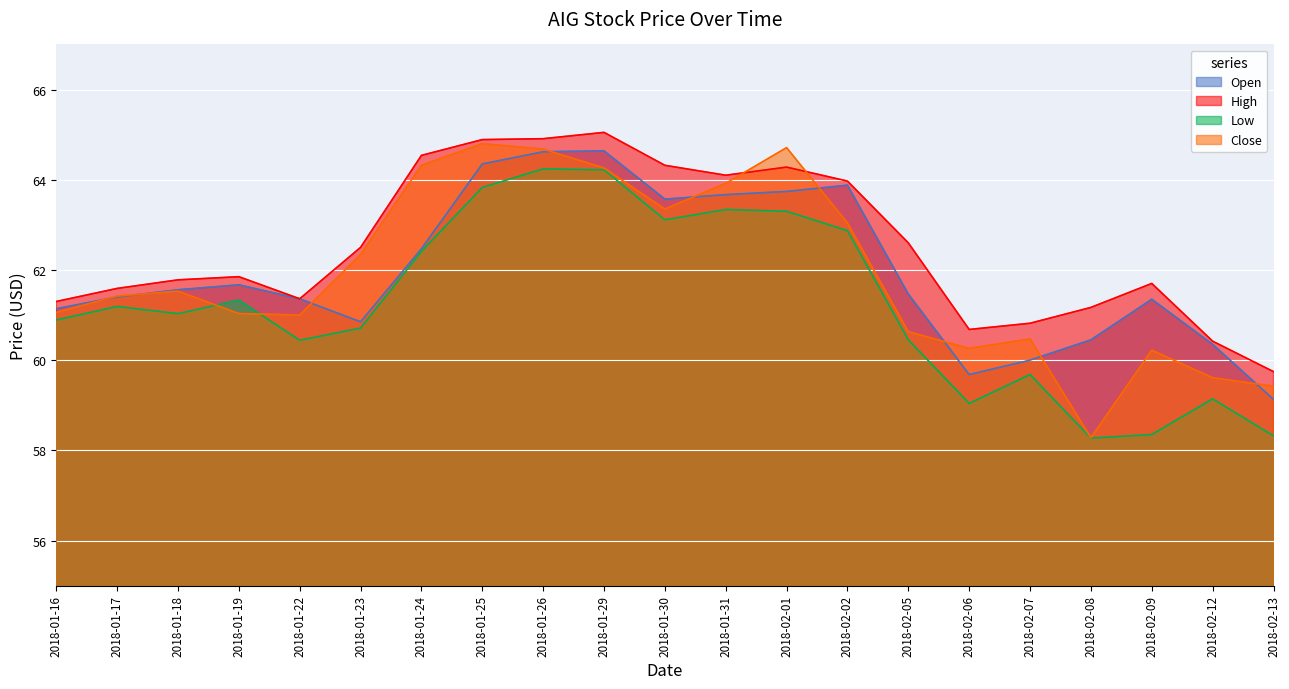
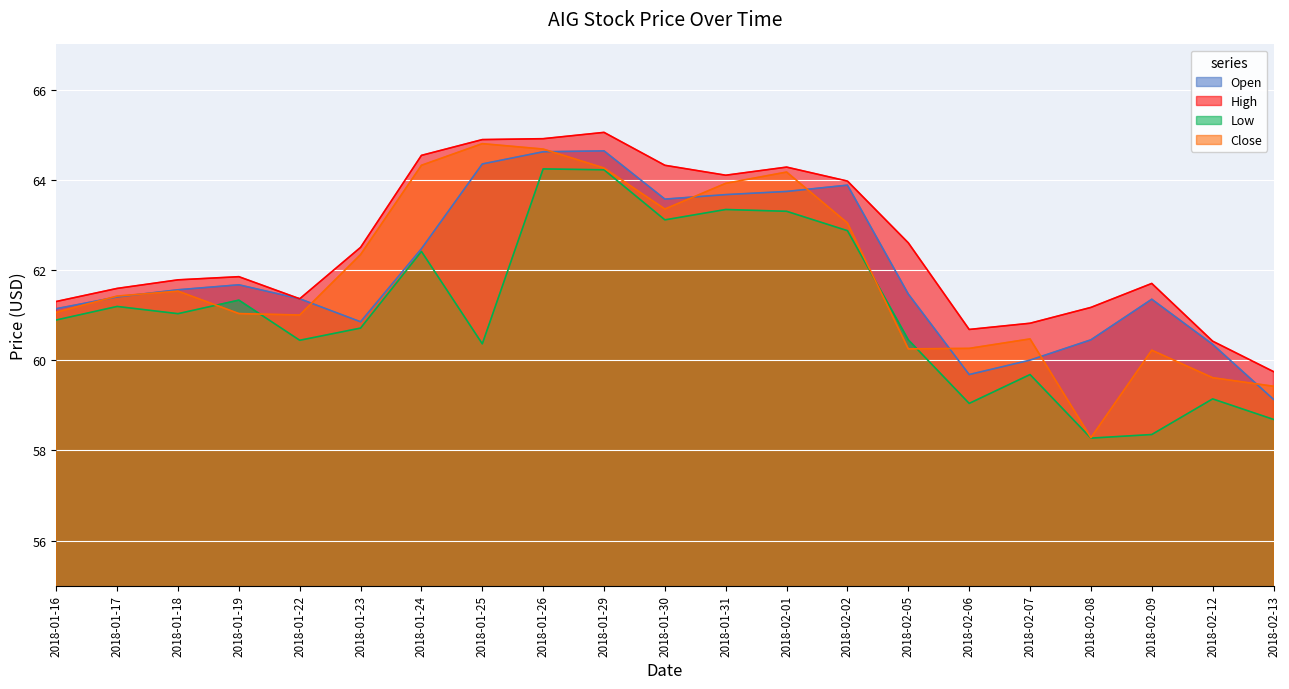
Low, 2018-01-25: 63.8 -> 60.4
Close, 2018-02-01: 64.7 -> 64.2
Close, 2018-02-05: 60.6 -> 60.2
Low, 2018-02-13: 58.3 -> 58.7
